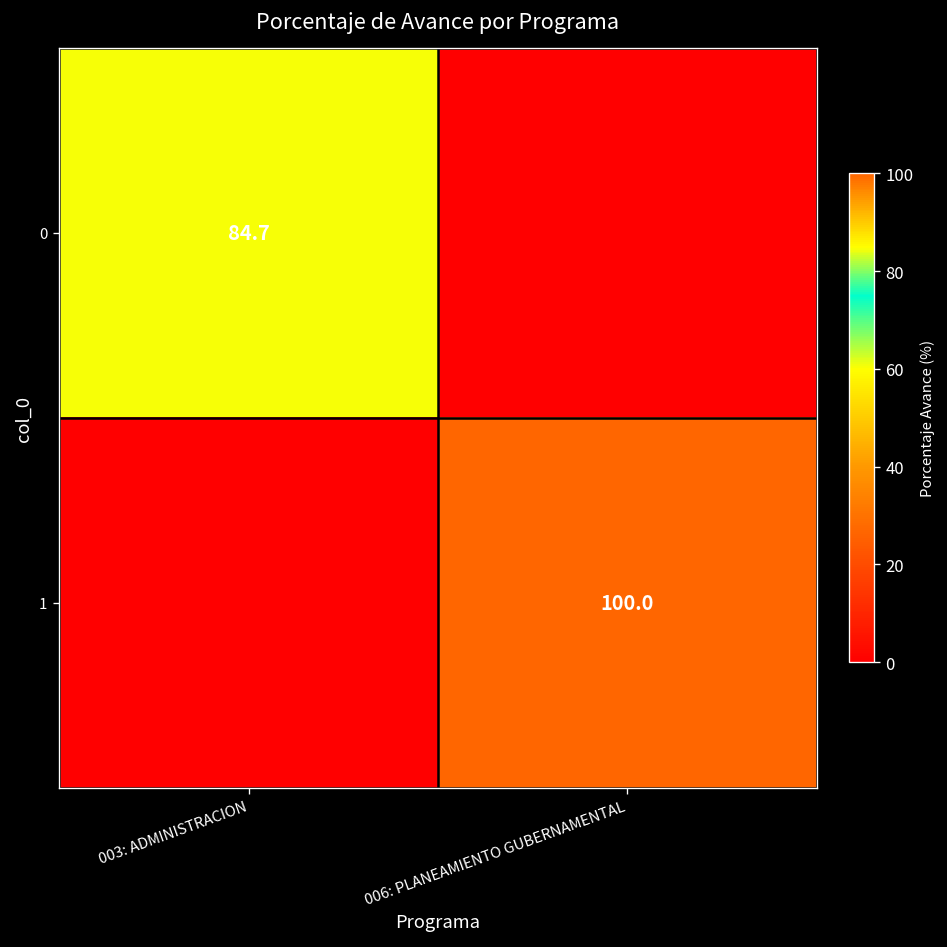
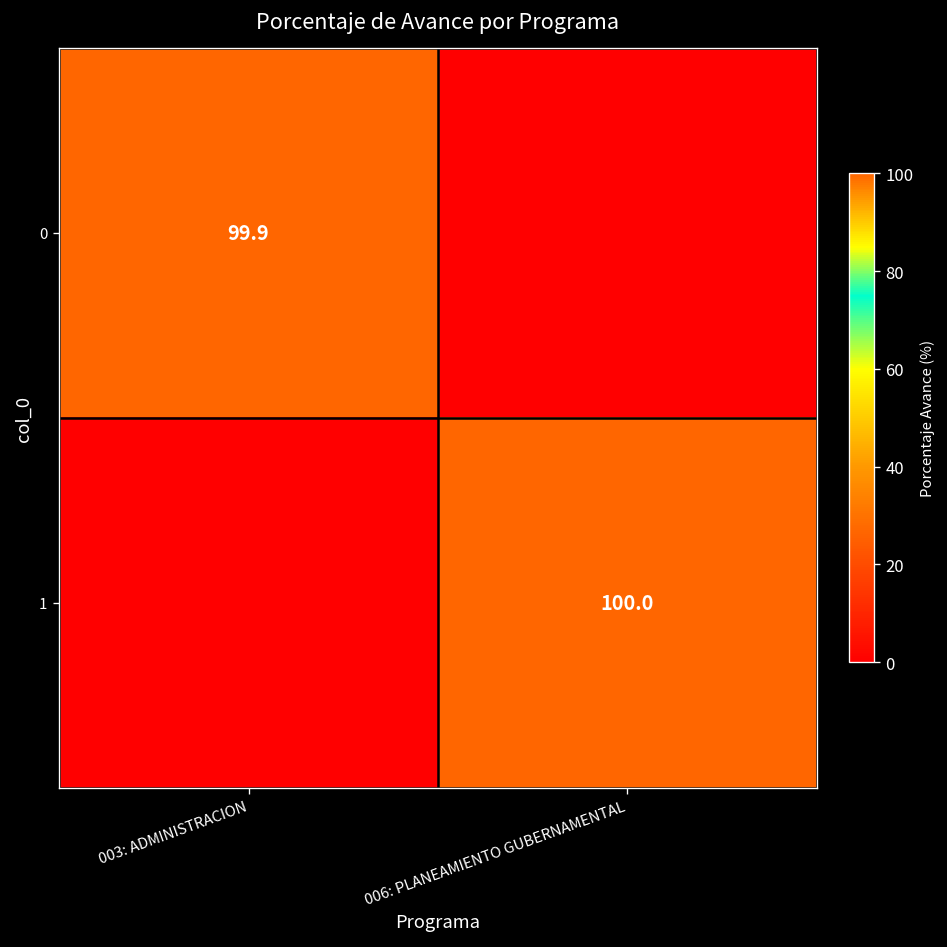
0, 003: ADMINISTRACION: 84.7 -> 99.9
